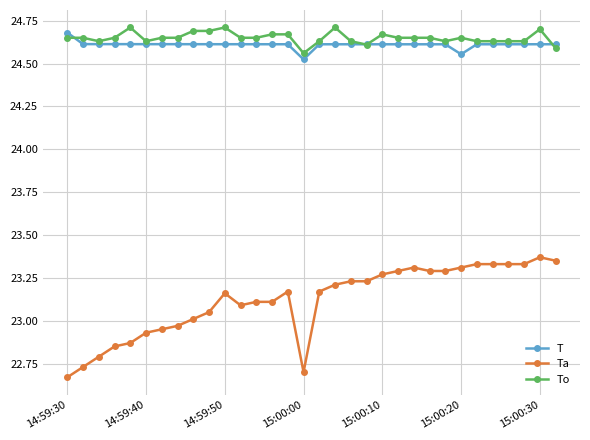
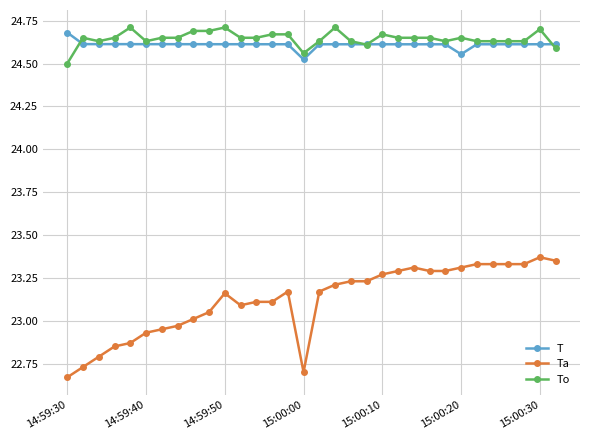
To, 14:59:30: 24.65 -> 24.50
